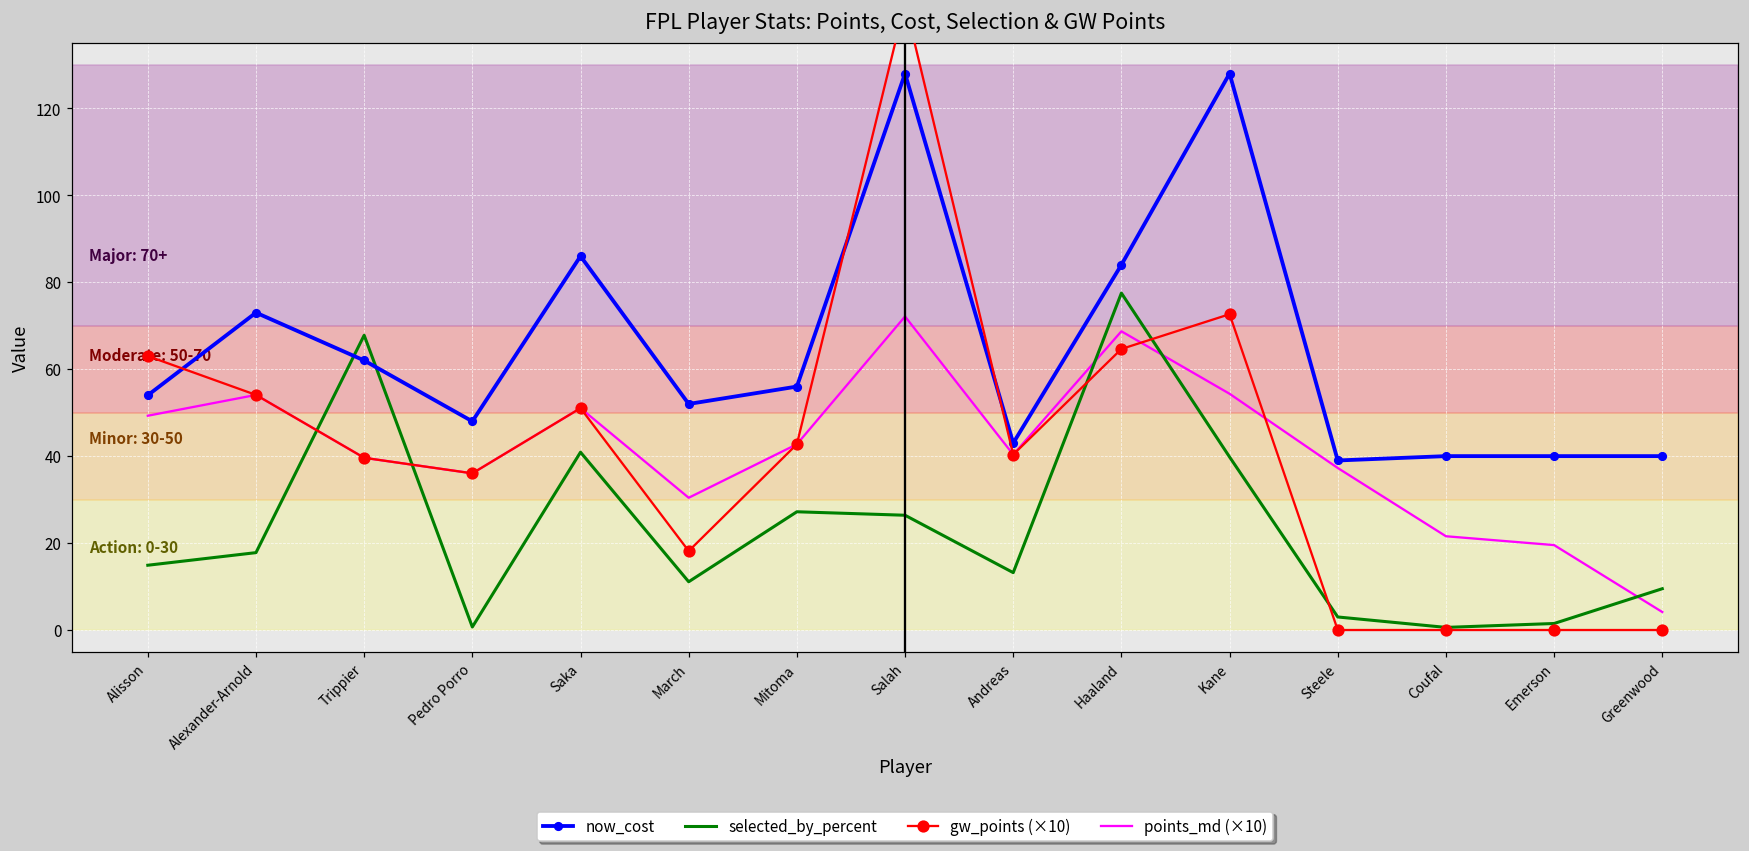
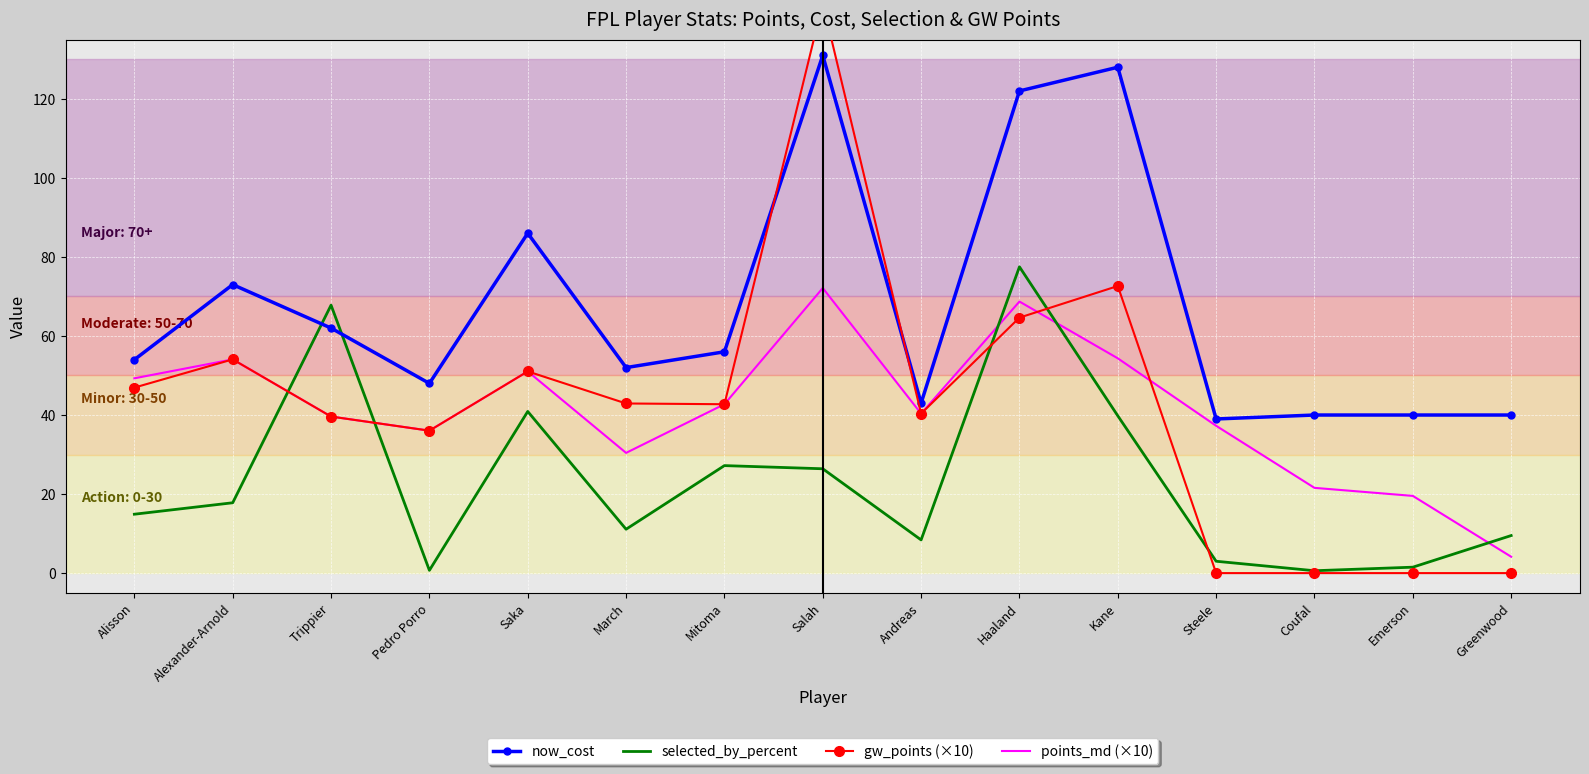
gw_points (×10), Alisson: 63 -> 47
gw_points (×10), March: 18 -> 43
now_cost, Salah: 128 -> 131
selected_by_percent, Andreas: 13 -> 8
now_cost, Haaland: 84 -> 122
